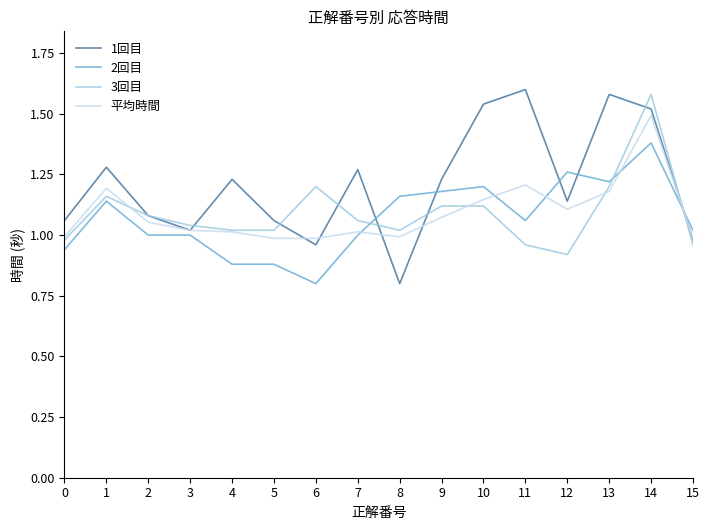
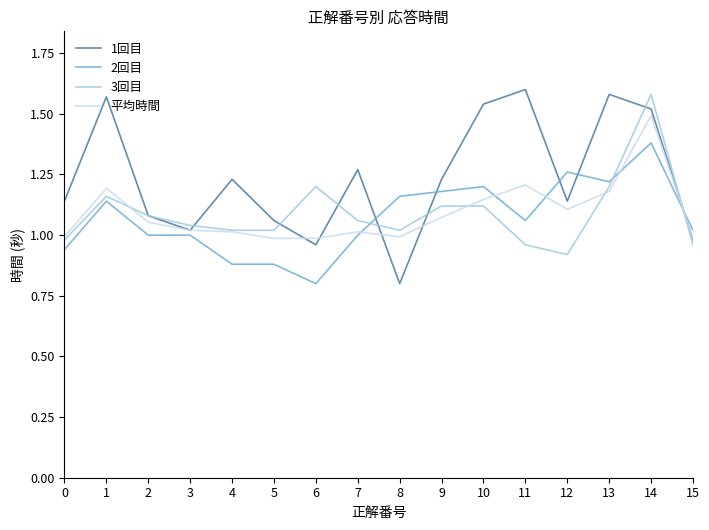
1回目, 0: 1.06 -> 1.14
1回目, 1: 1.28 -> 1.57
